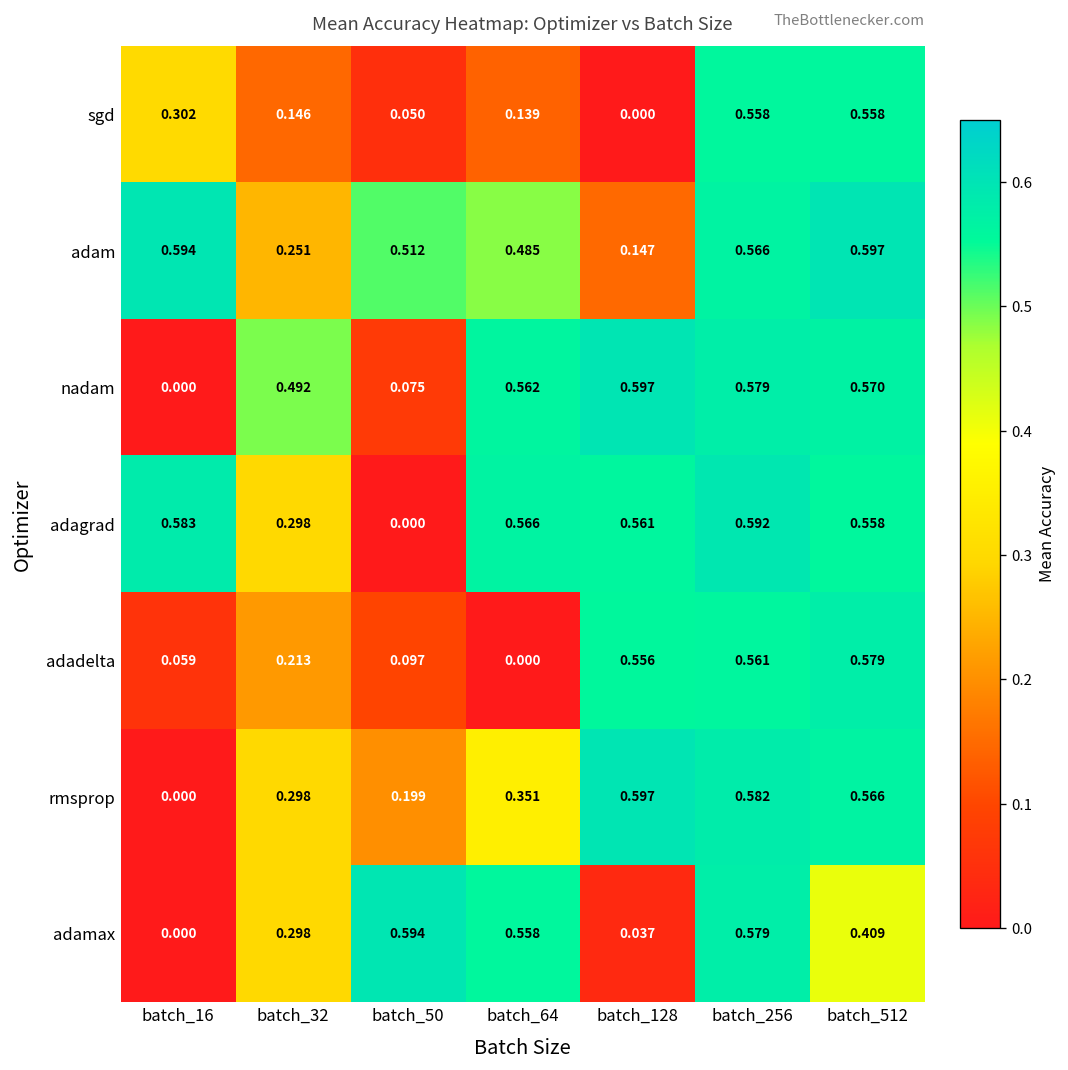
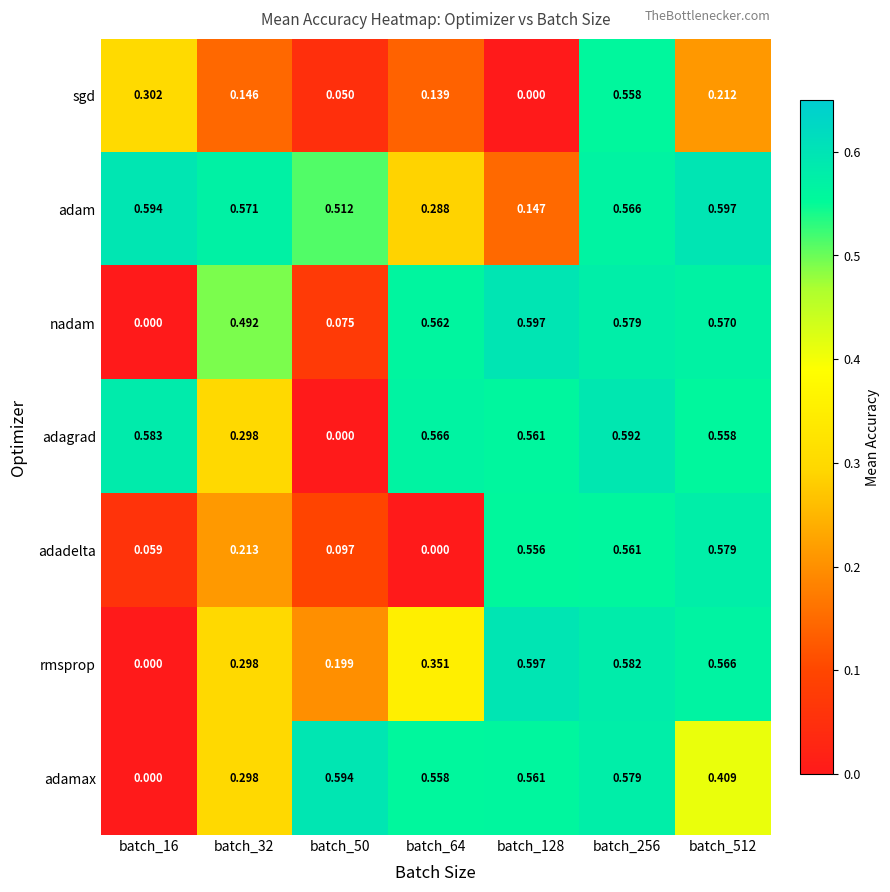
sgd, batch_512: 0.558 -> 0.212
adam, batch_32: 0.251 -> 0.571
adam, batch_64: 0.485 -> 0.288
adamax, batch_128: 0.037 -> 0.561
